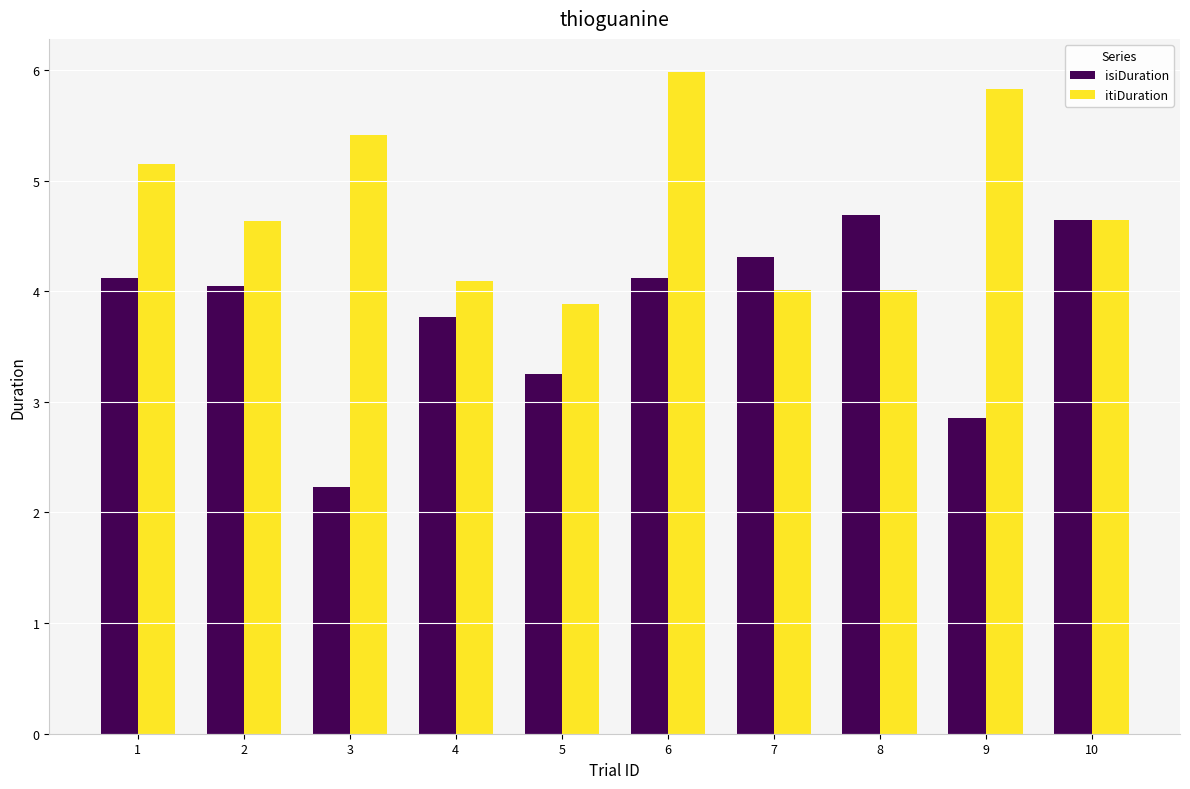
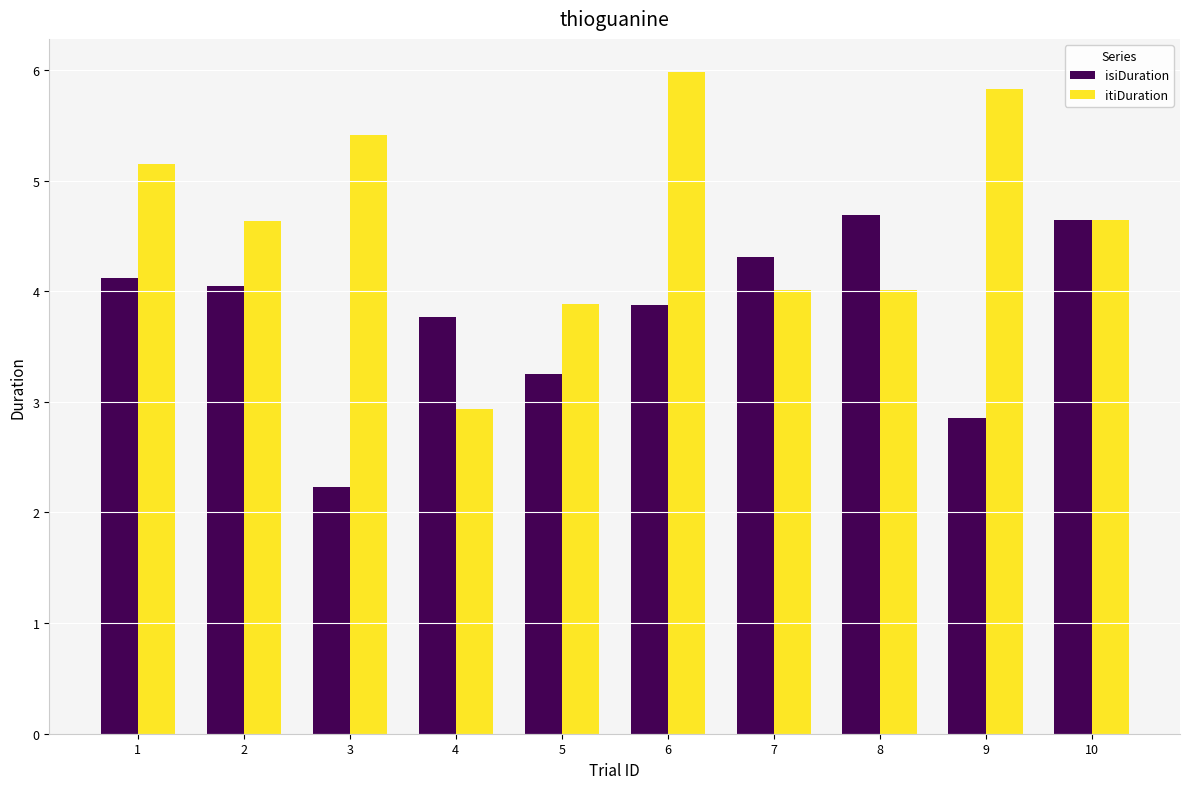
itiDuration, 4: 4.09 -> 2.94
isiDuration, 6: 4.12 -> 3.88
